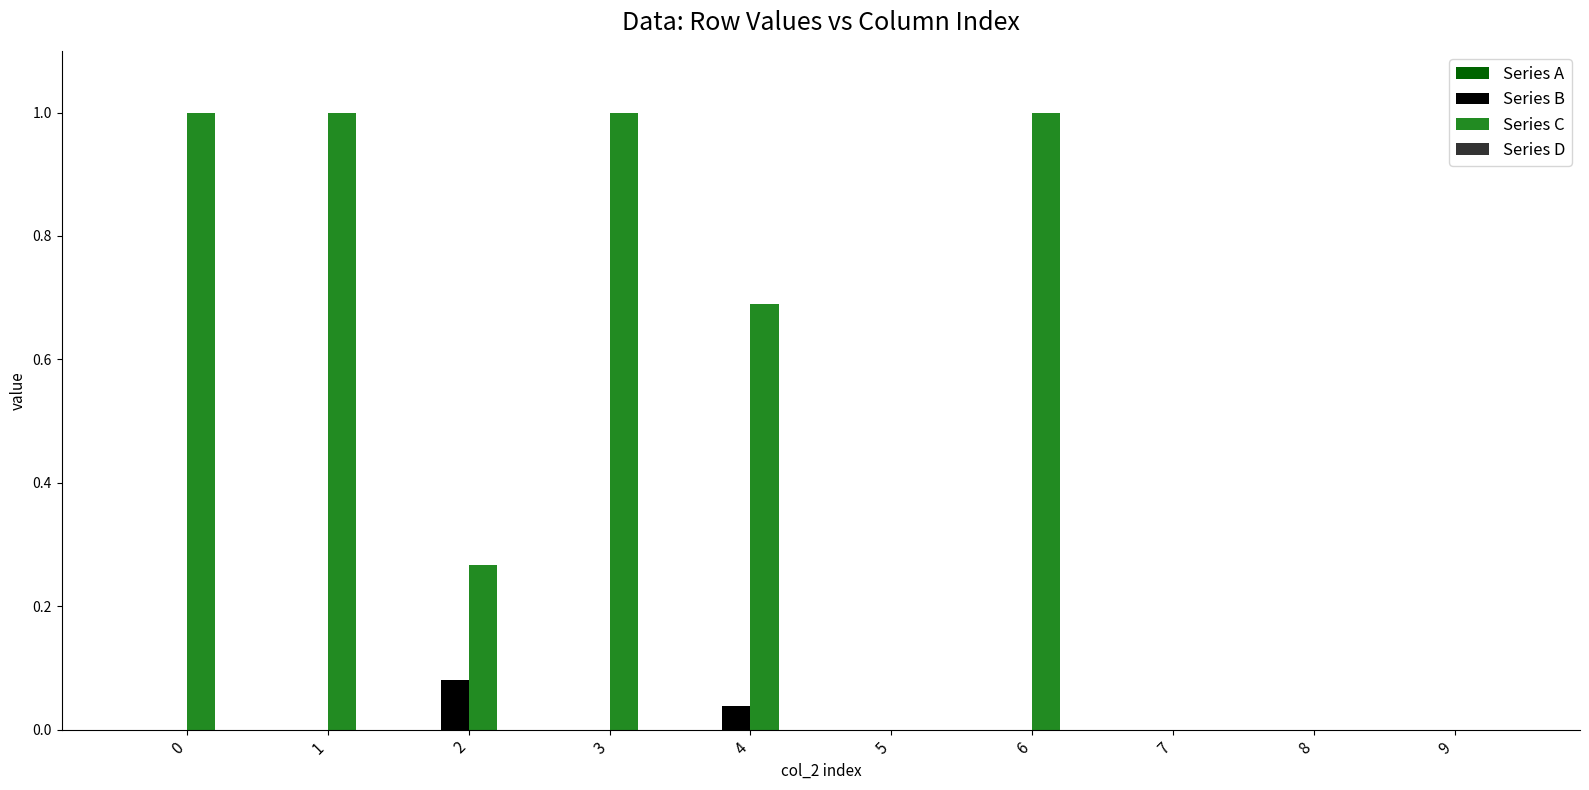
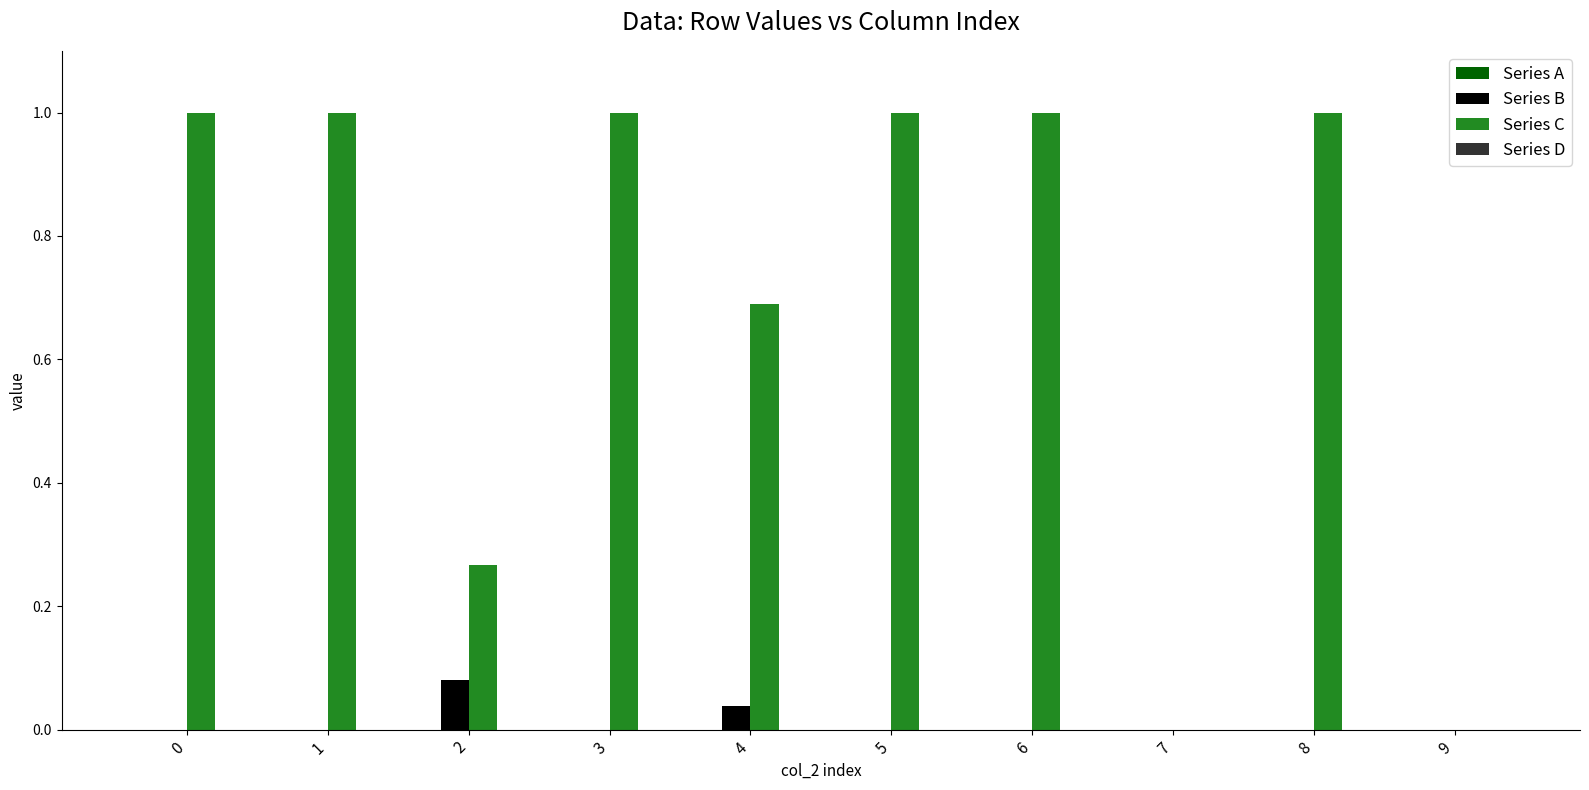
Series C, 5: 0 -> 1
Series C, 8: 0 -> 1
